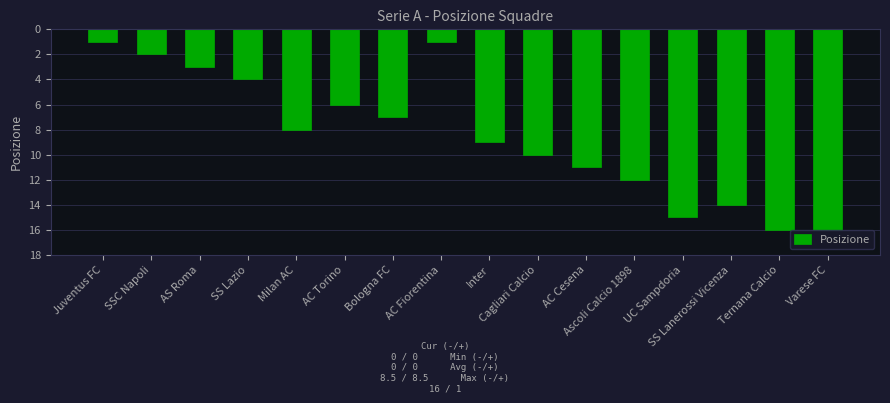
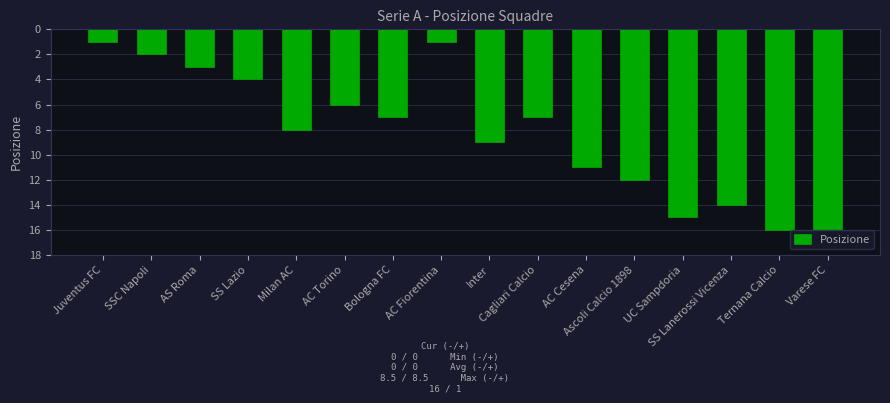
Cagliari Calcio: 10 -> 7
